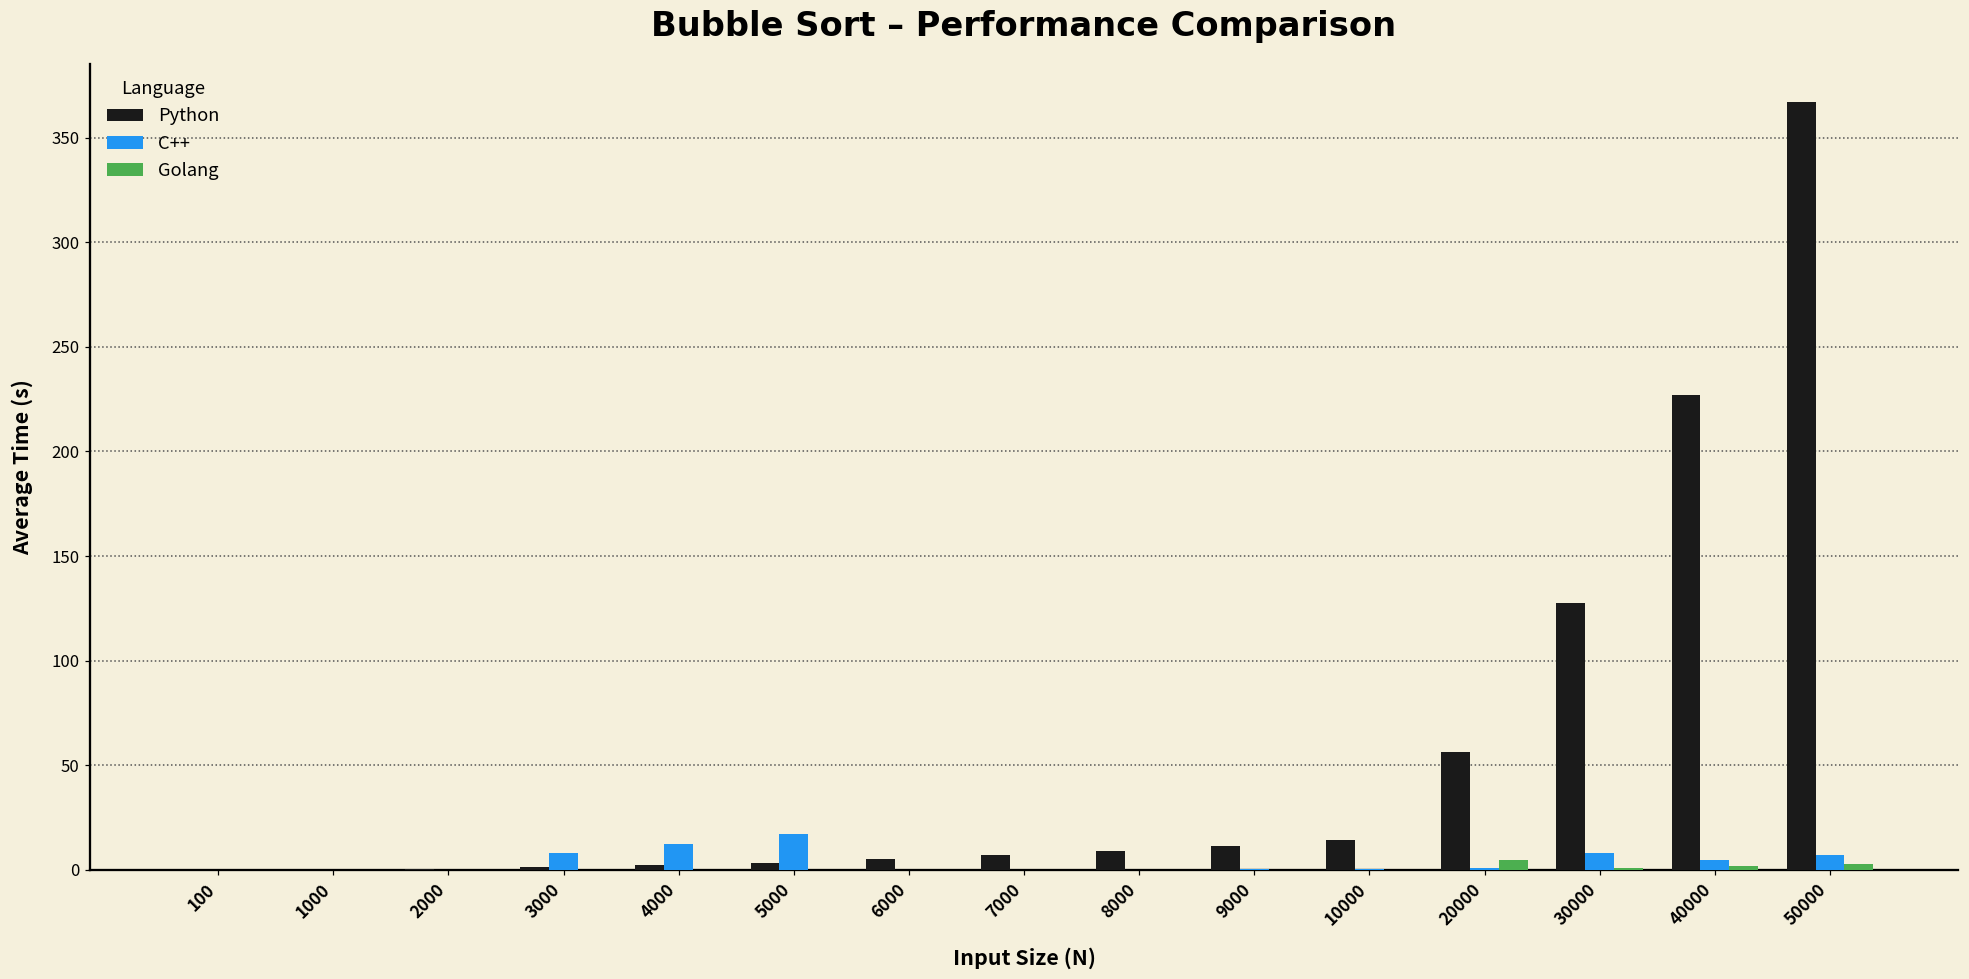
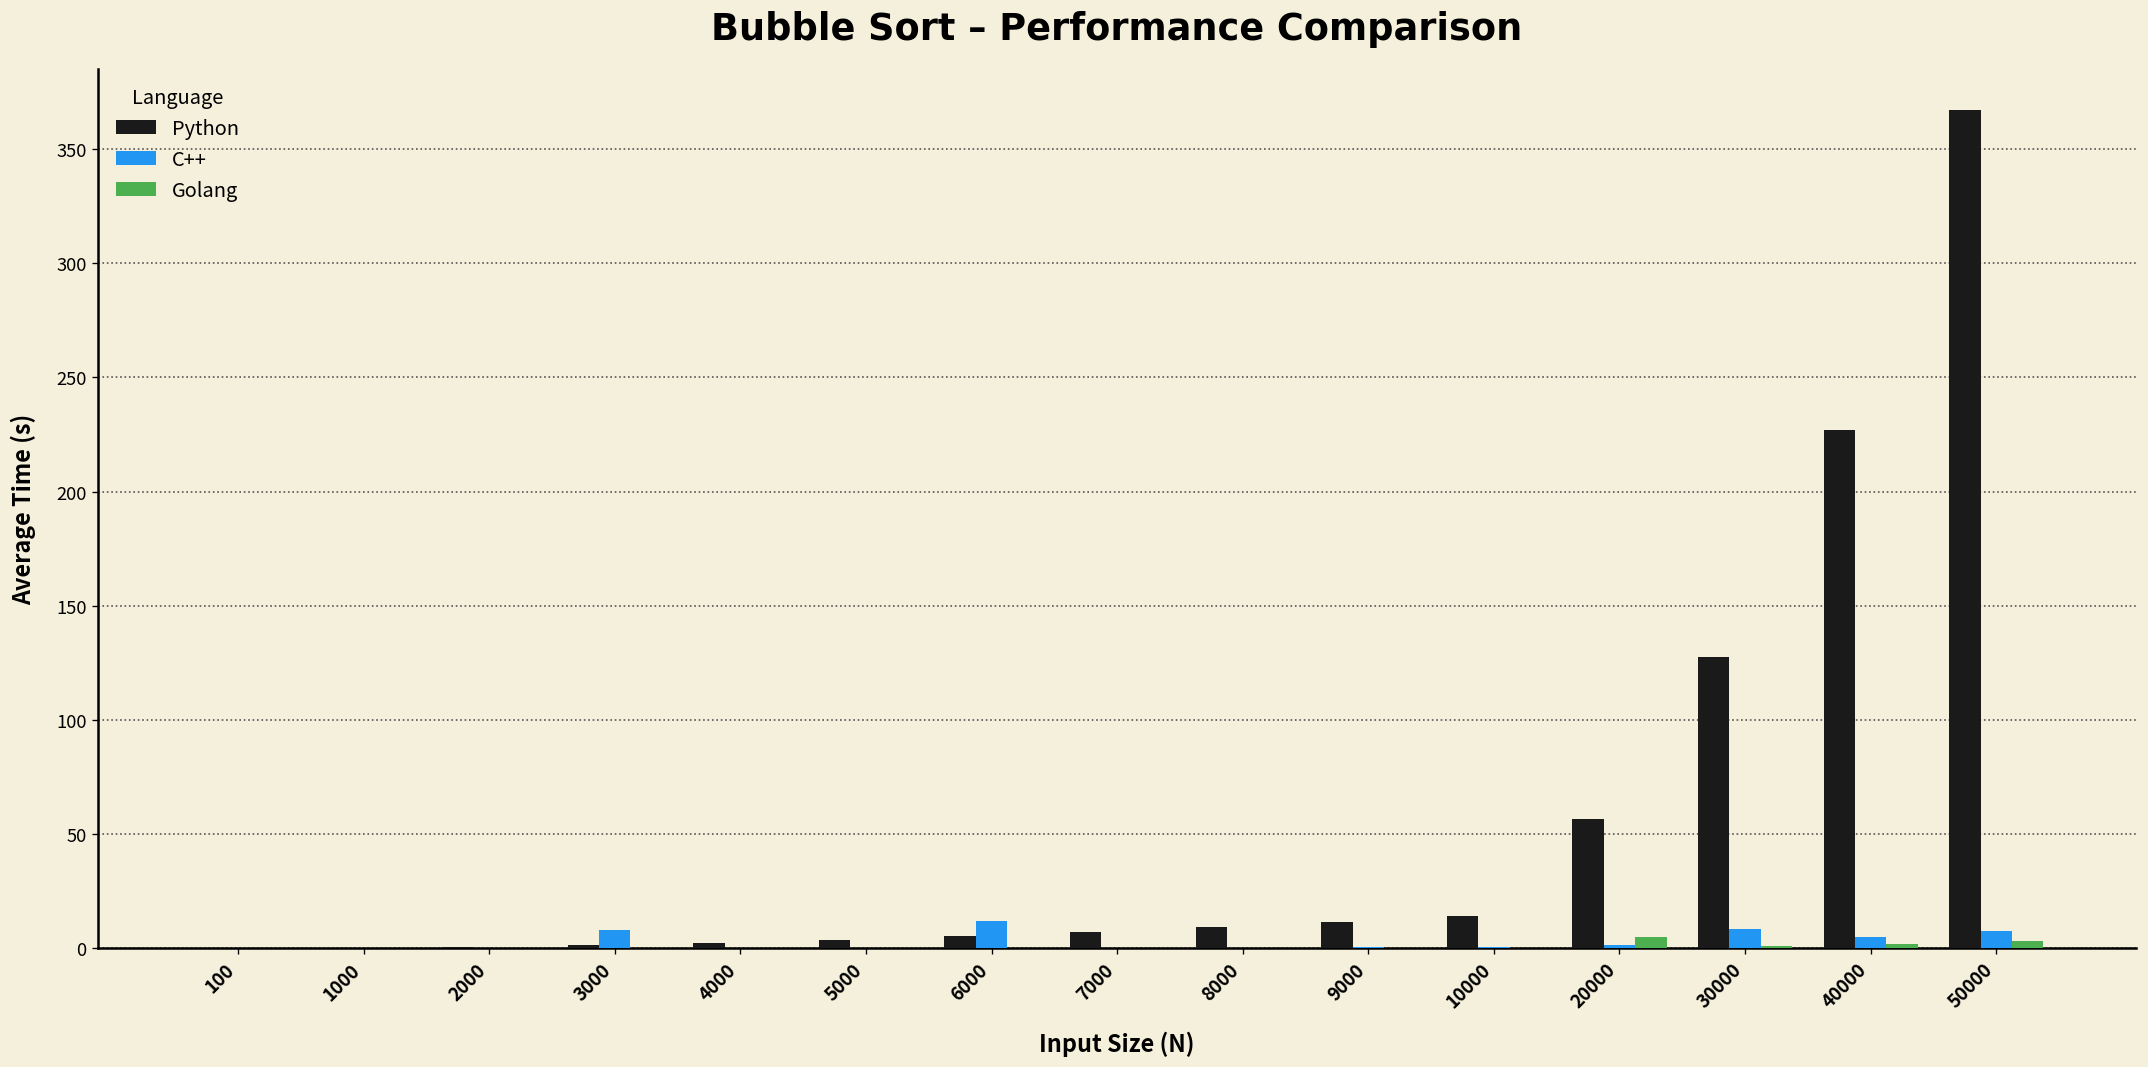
C++, 4000: 13 -> 0
C++, 5000: 17 -> 0
C++, 6000: 0 -> 12
